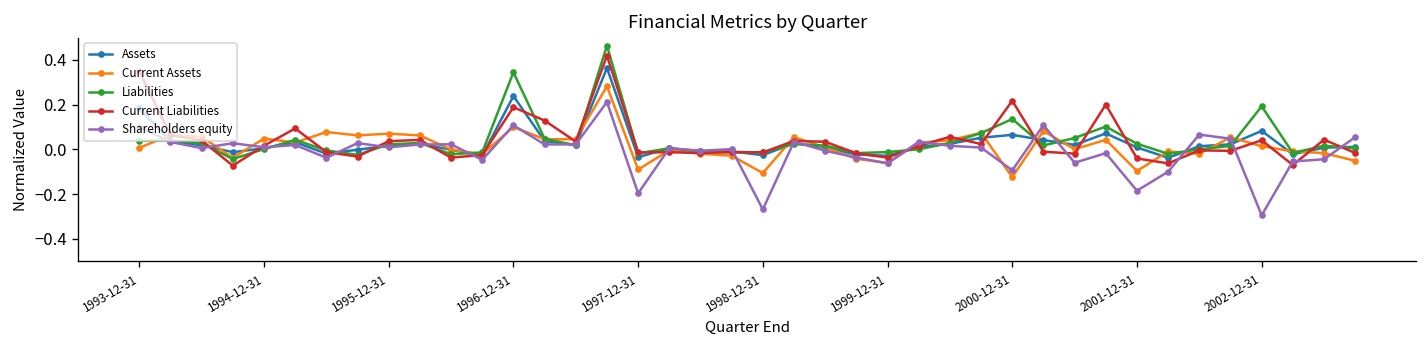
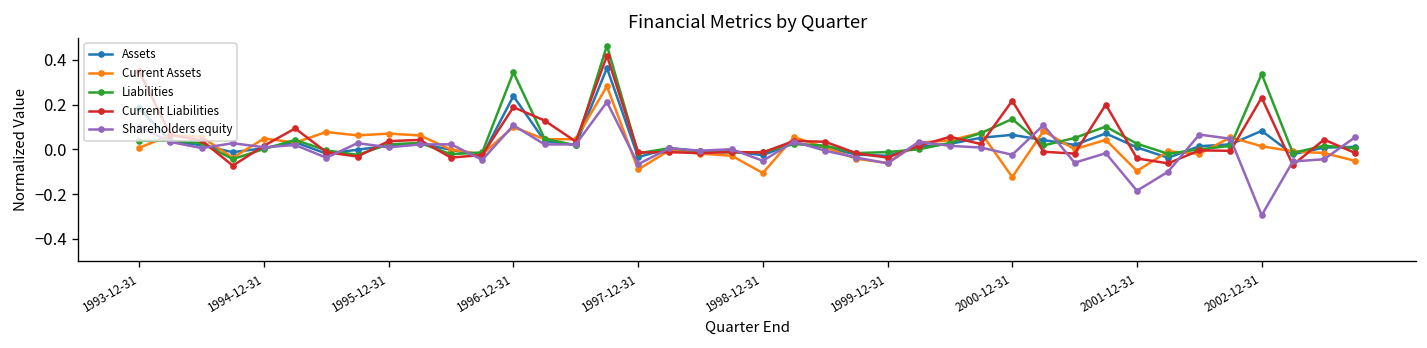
Shareholders equity, 1997-12-31: -0.20 -> -0.07
Shareholders equity, 1998-12-31: -0.27 -> -0.05
Shareholders equity, 2000-12-31: -0.09 -> -0.02
Liabilities, 2002-12-31: 0.19 -> 0.34
Current Liabilities, 2002-12-31: 0.04 -> 0.23
